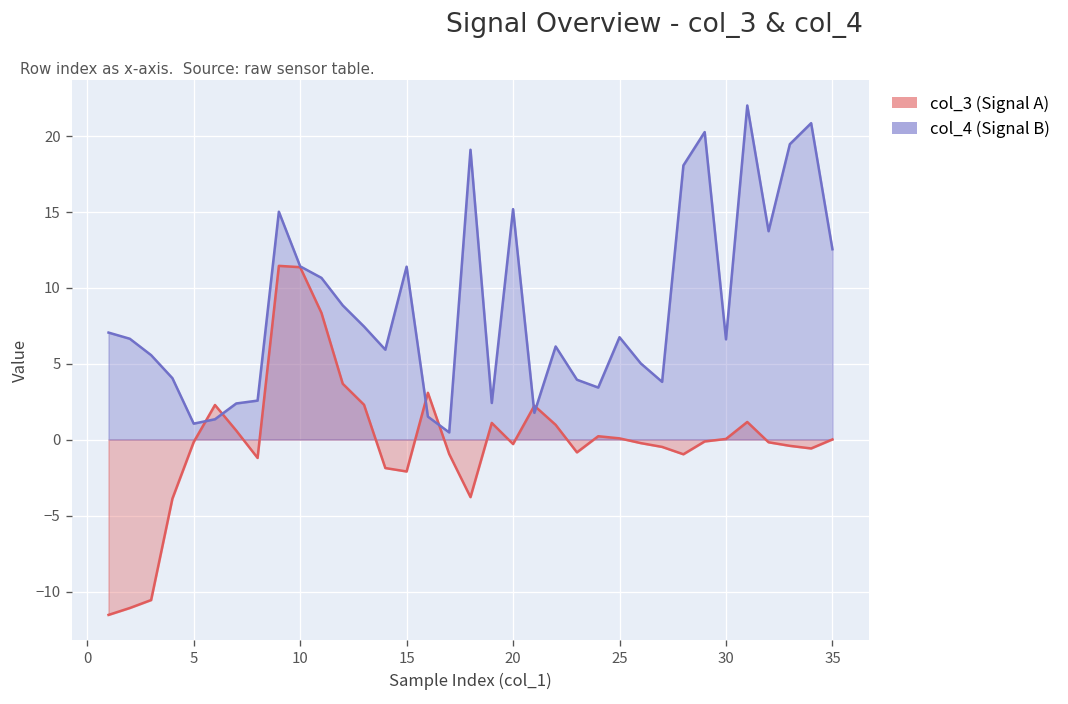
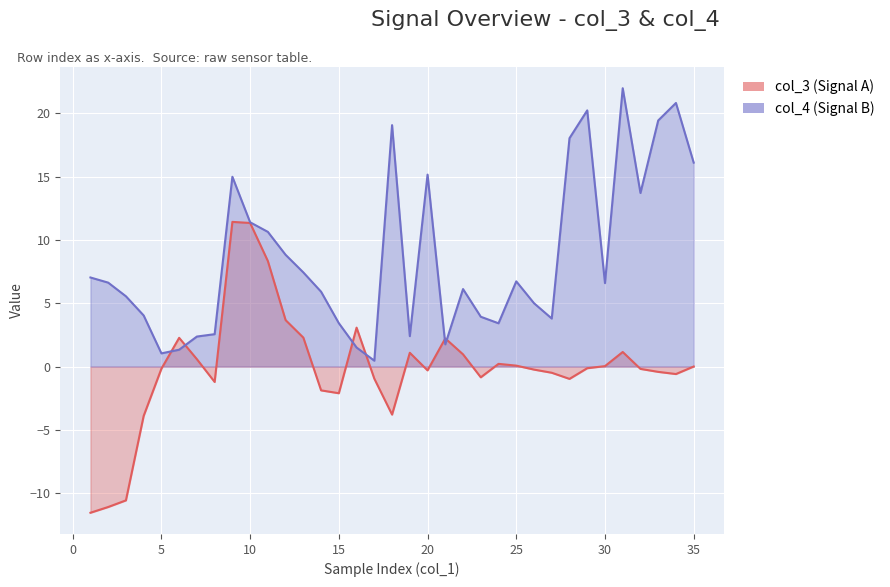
col_4 (Signal B), 15: 11.4 -> 3.4
col_4 (Signal B), 35: 12.5 -> 16.1
